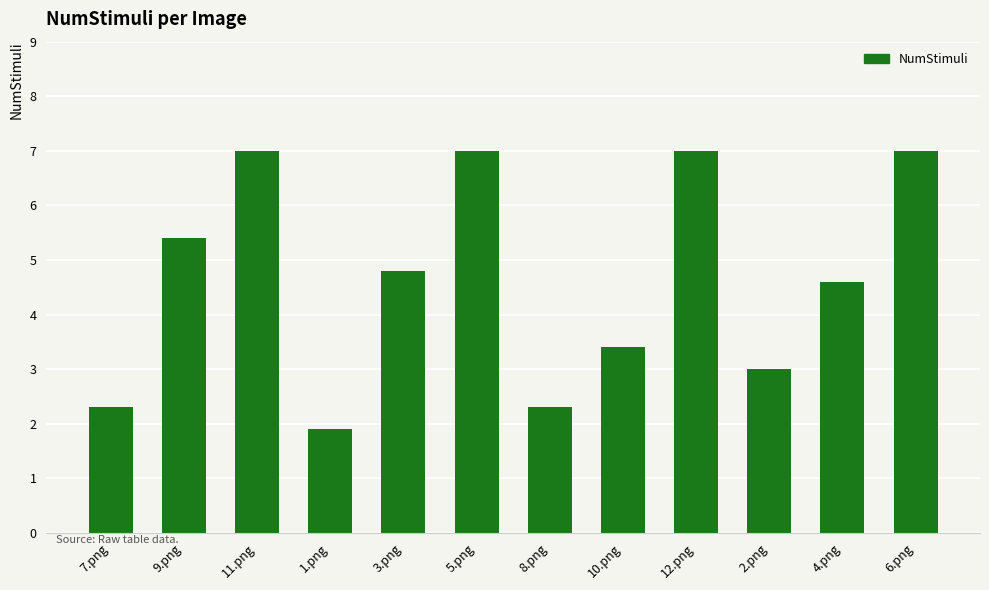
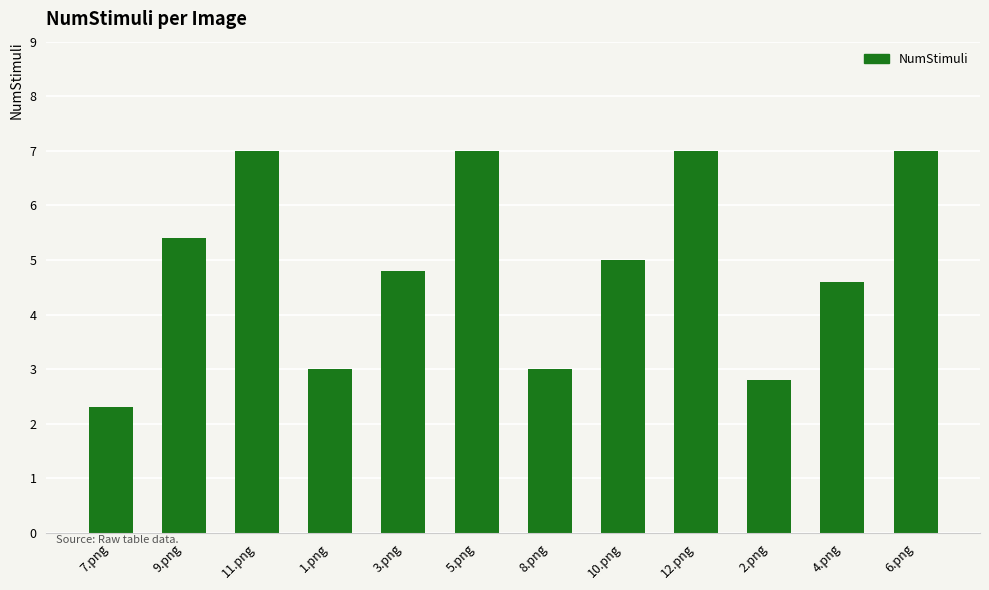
1.png: 1.9 -> 3.0
8.png: 2.3 -> 3.0
10.png: 3.4 -> 5.0
2.png: 3.0 -> 2.8
